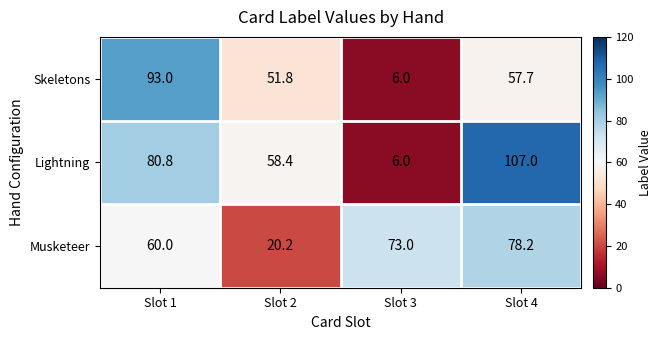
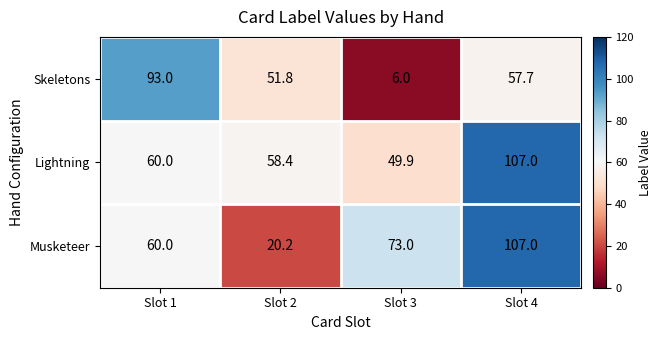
Lightning, Slot 1: 80.8 -> 60.0
Lightning, Slot 3: 6.0 -> 49.9
Musketeer, Slot 4: 78.2 -> 107.0
